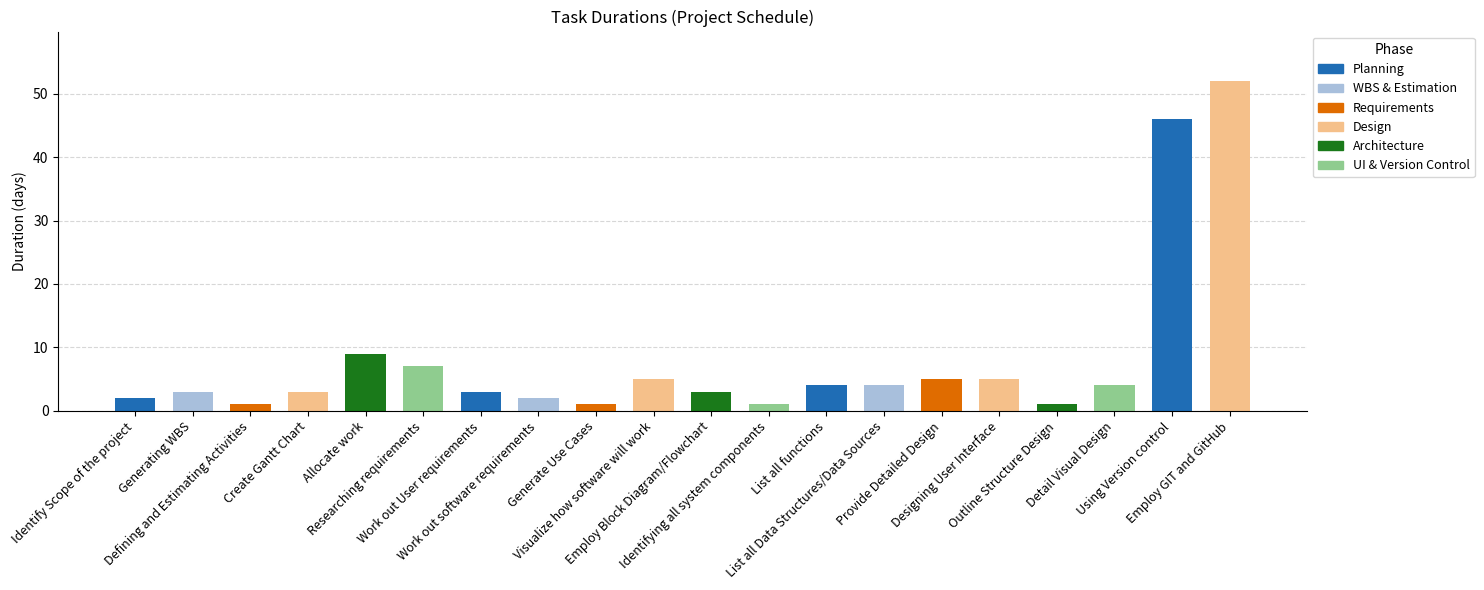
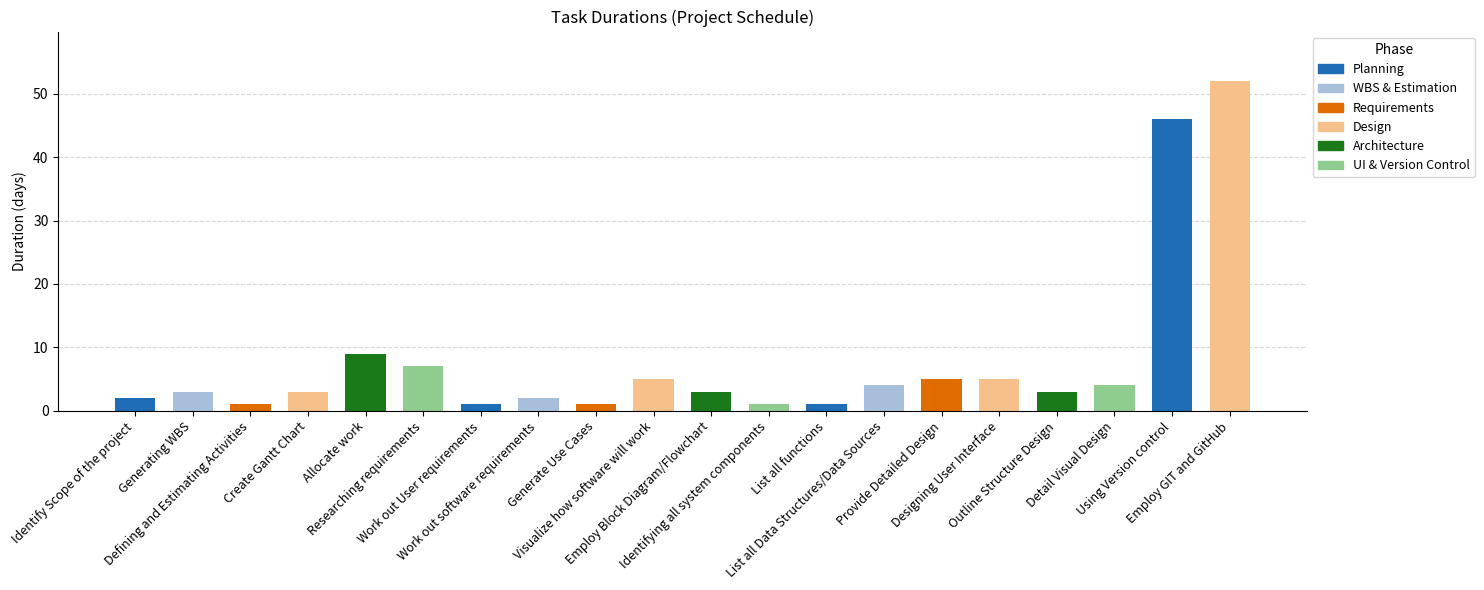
Work out User requirements: 3 -> 1
List all functions: 4 -> 1
Outline Structure Design: 1 -> 3
